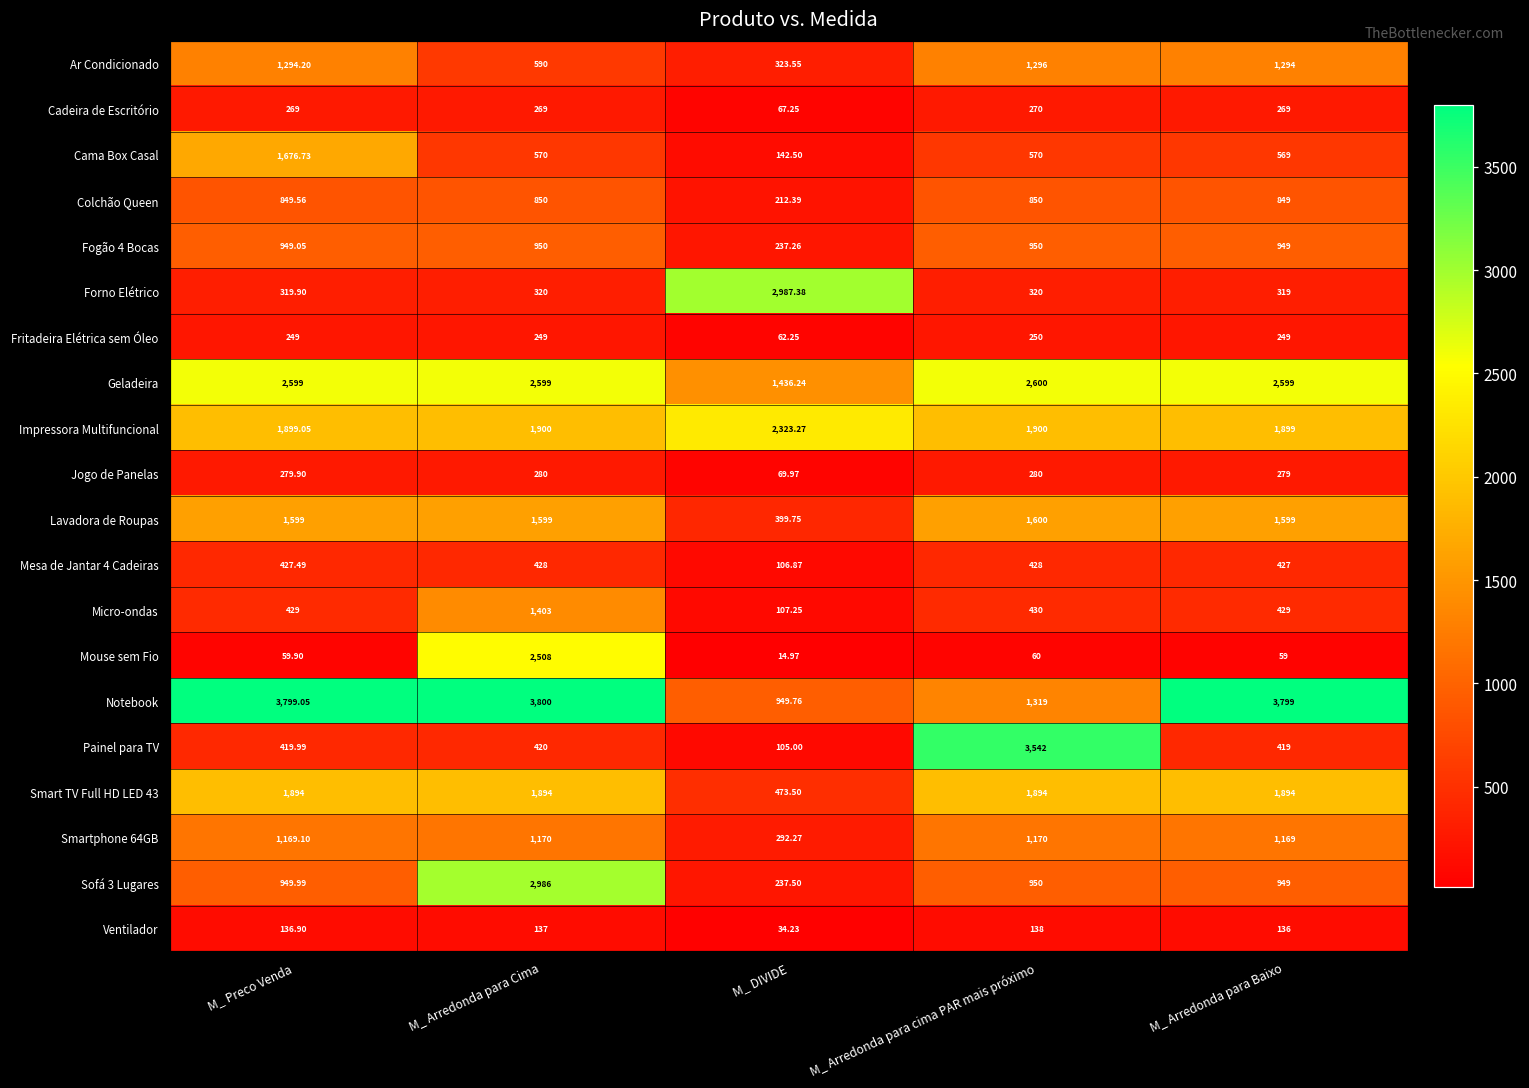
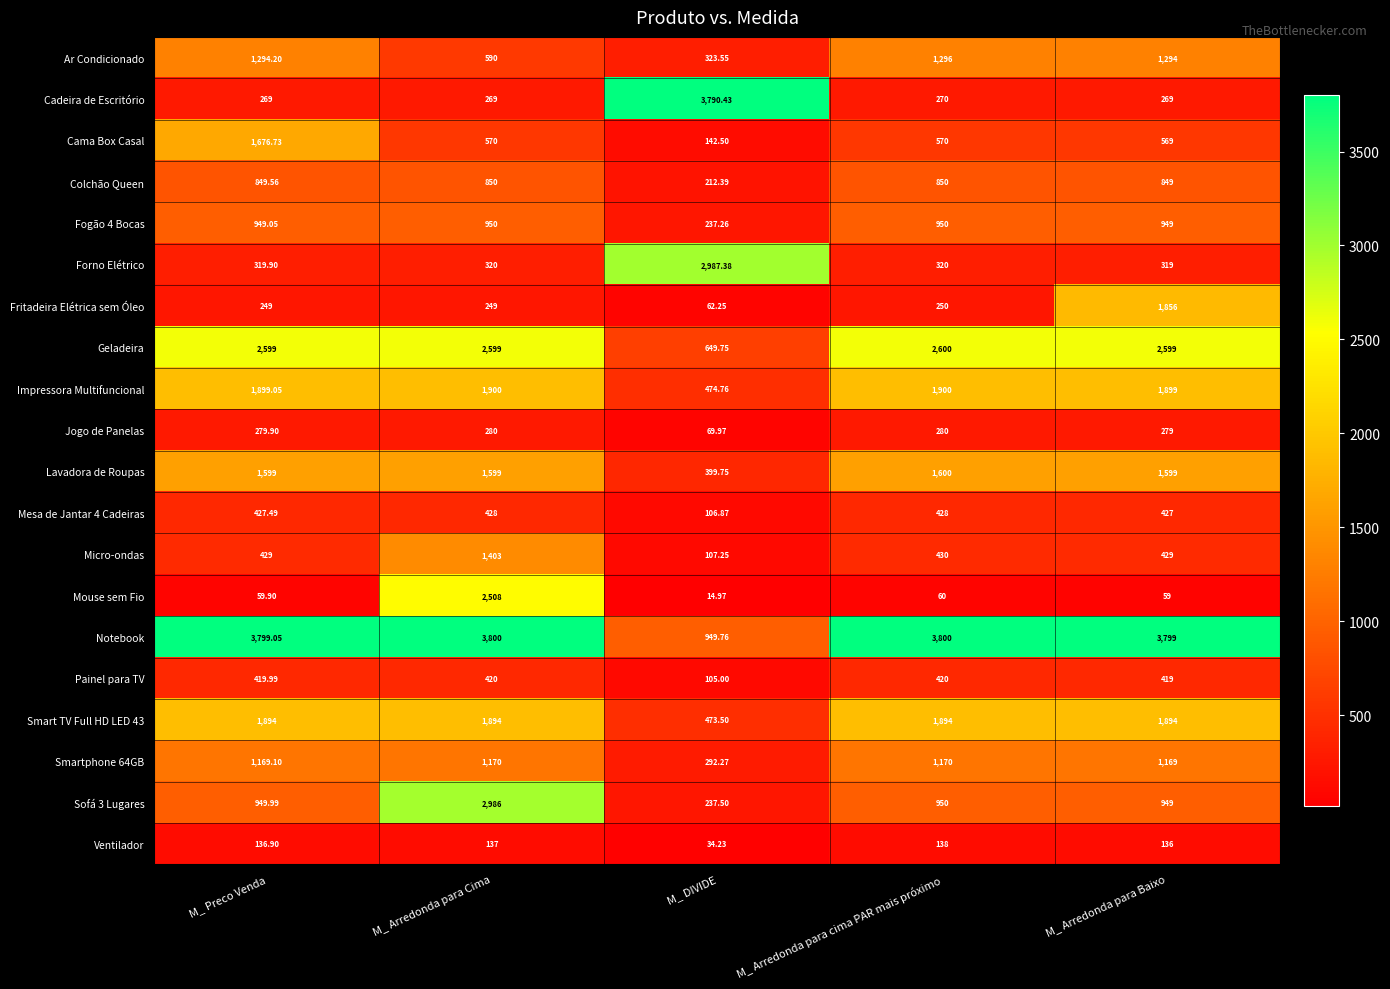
Cadeira de Escritório, M_ DIVIDE: 67.25 -> 3,790.43
Fritadeira Elétrica sem Óleo, M_ Arredonda para Baixo: 249 -> 1,856
Geladeira, M_ DIVIDE: 1,436.24 -> 649.75
Impressora Multifuncional, M_ DIVIDE: 2,323.27 -> 474.76
Notebook, M_ Arredonda para cima PAR mais próximo: 1,319 -> 3,800
Painel para TV, M_ Arredonda para cima PAR mais próximo: 3,542 -> 420
